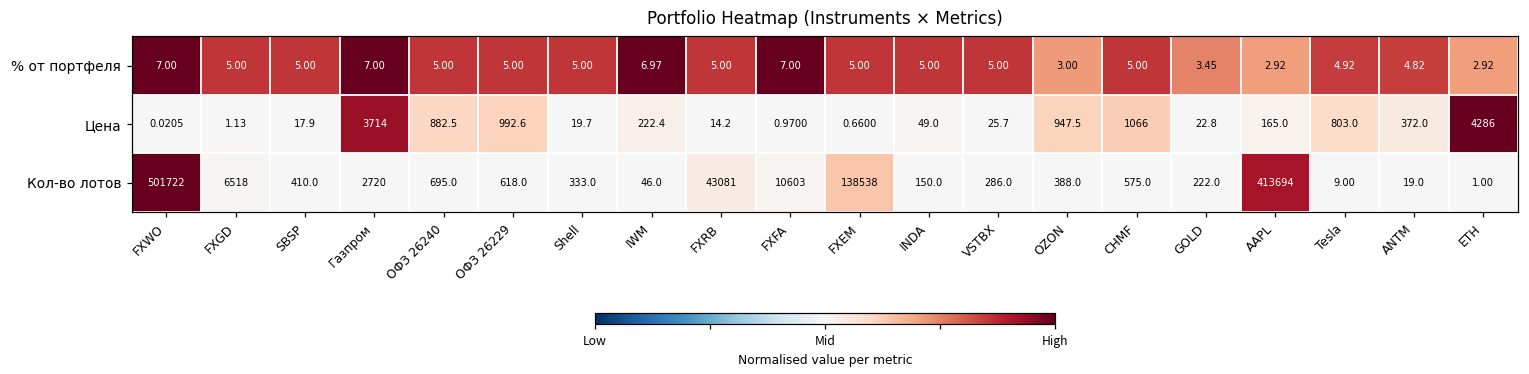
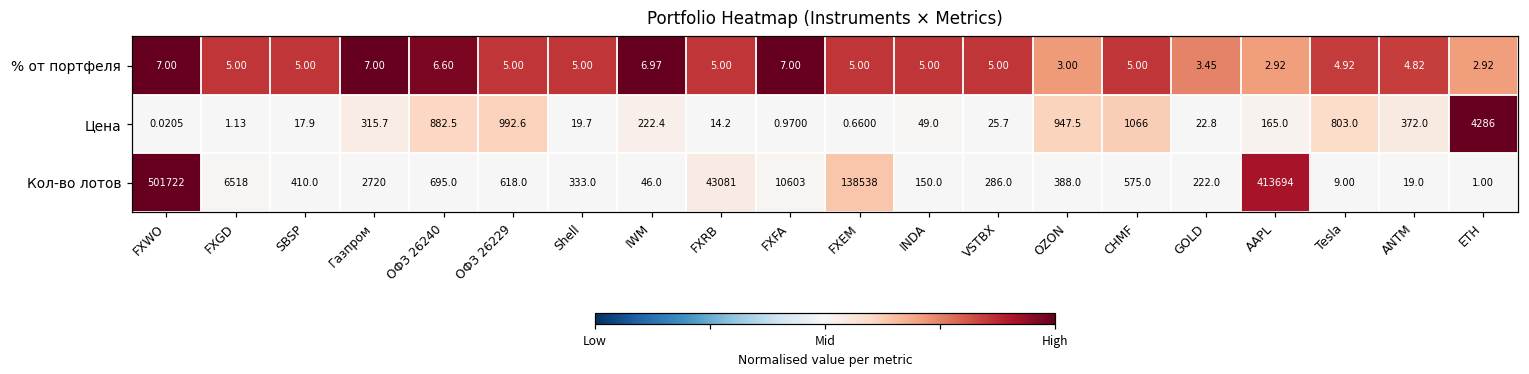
% от портфеля, ОФЗ 26240: 5.00 -> 6.60
Цена, Газпром: 3714 -> 315.7
